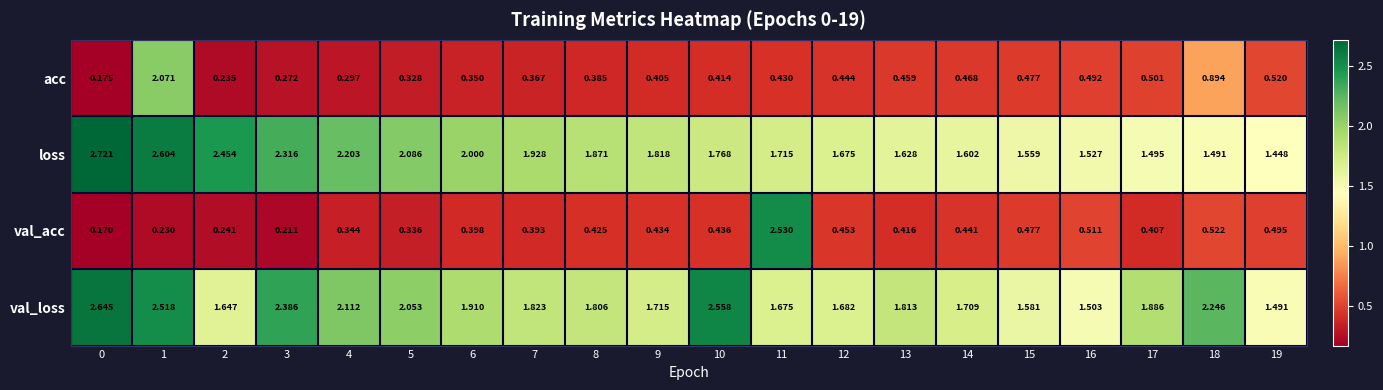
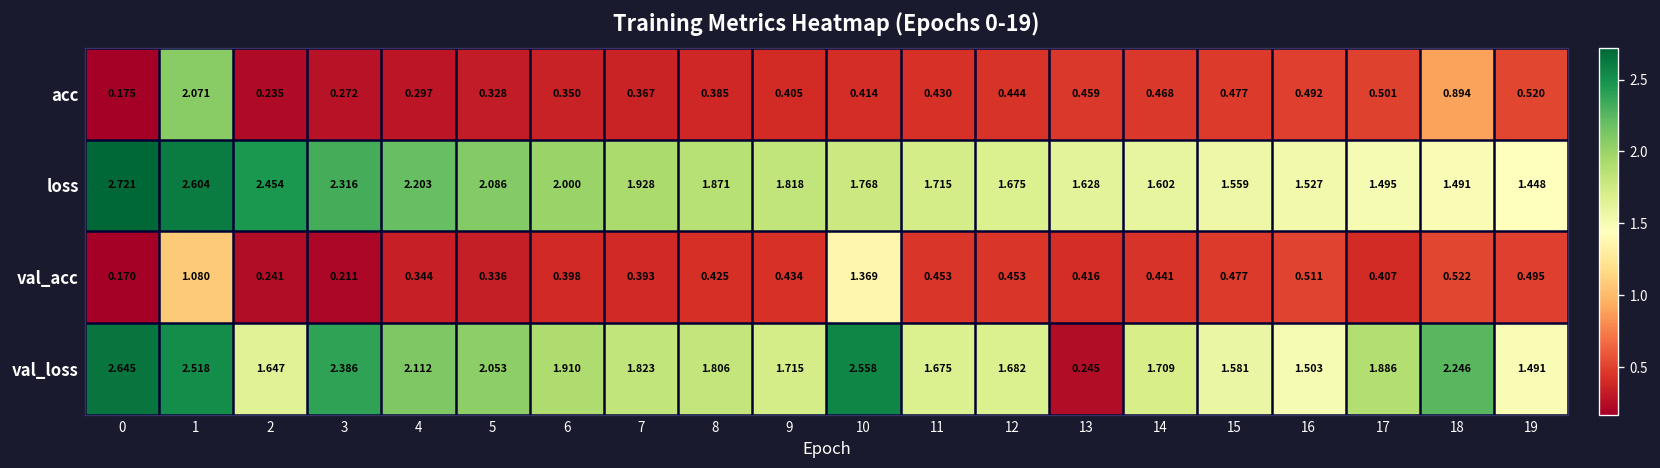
val_acc, 1: 0.230 -> 1.080
val_acc, 10: 0.436 -> 1.369
val_acc, 11: 2.530 -> 0.453
val_loss, 13: 1.813 -> 0.245
